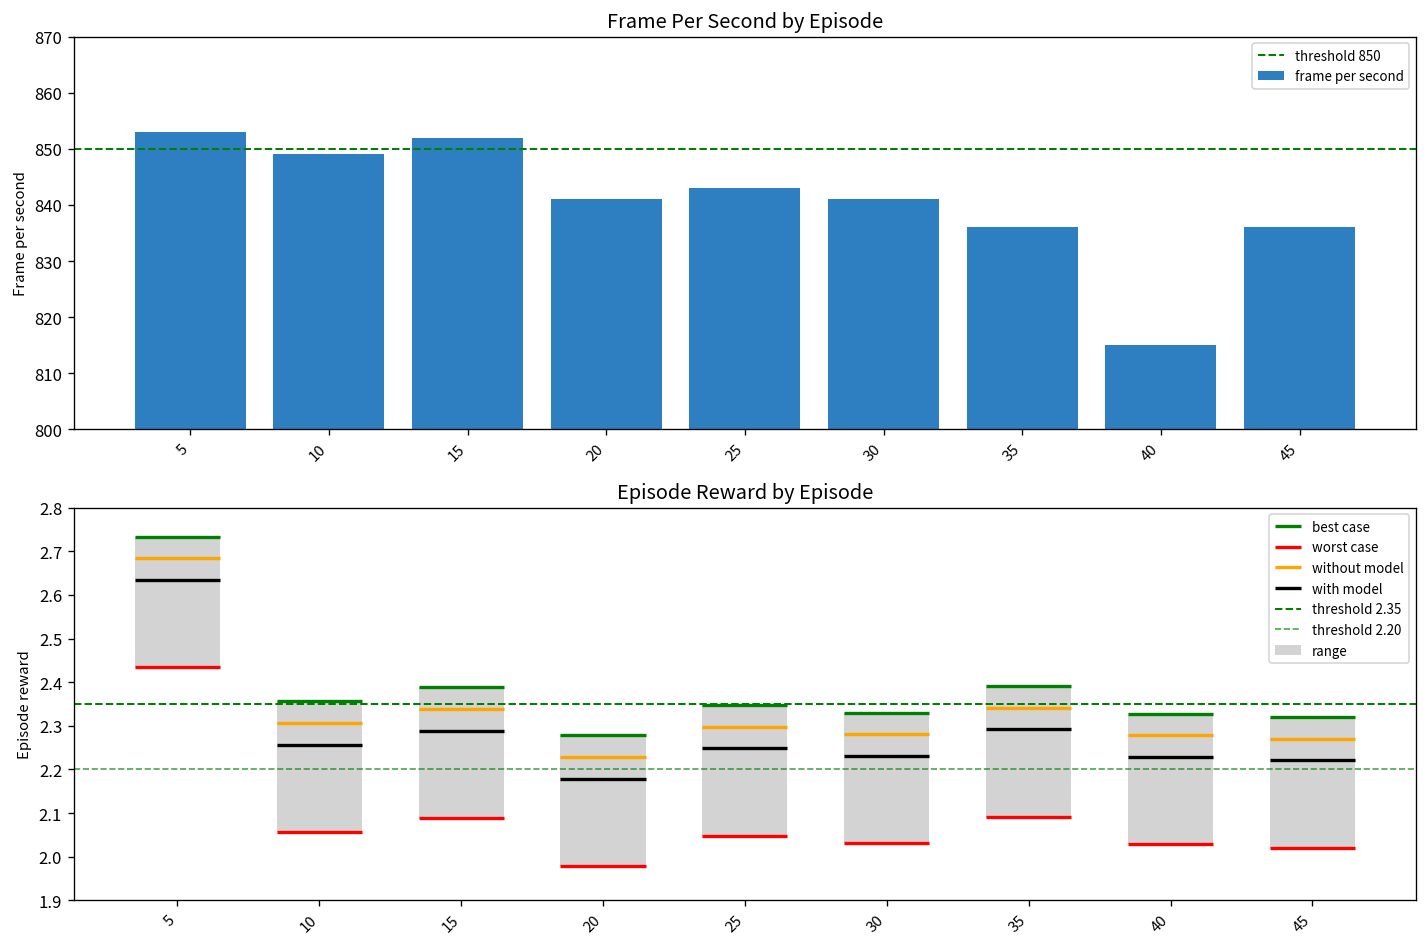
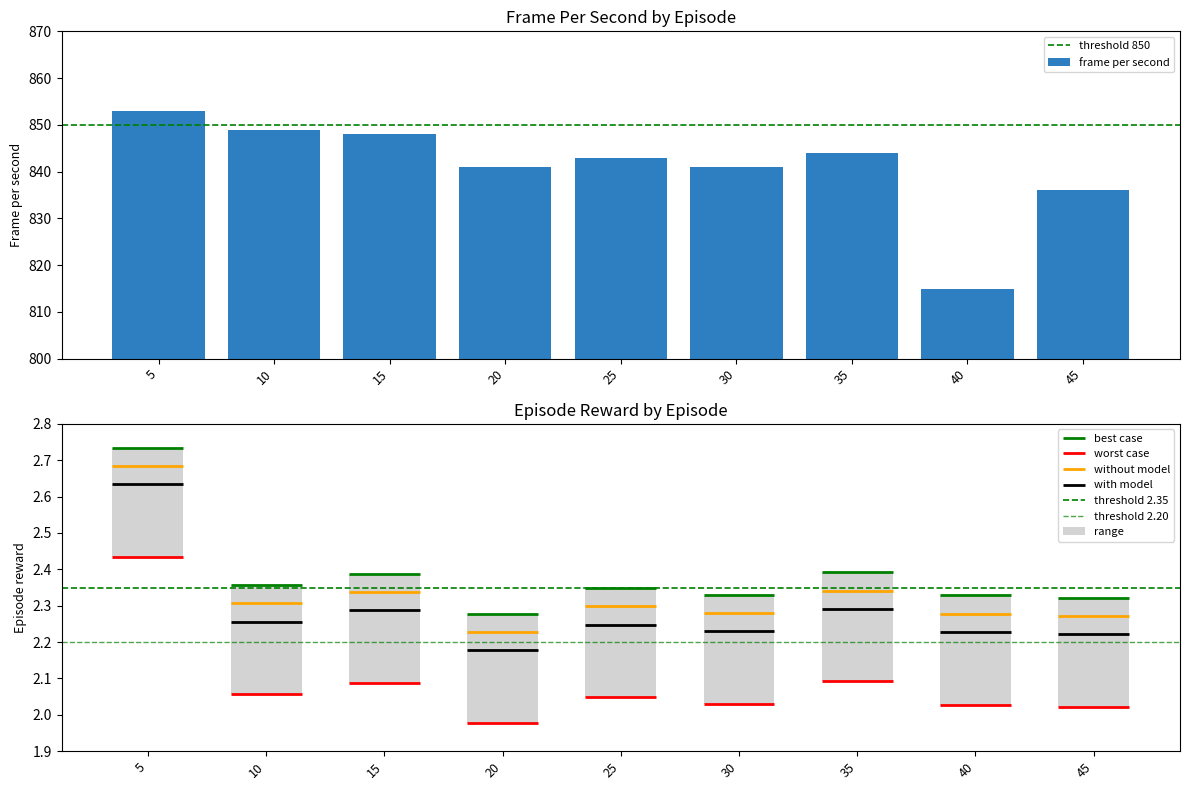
Frame Per Second by Episode, 15: 852 -> 848
Frame Per Second by Episode, 35: 836 -> 844
